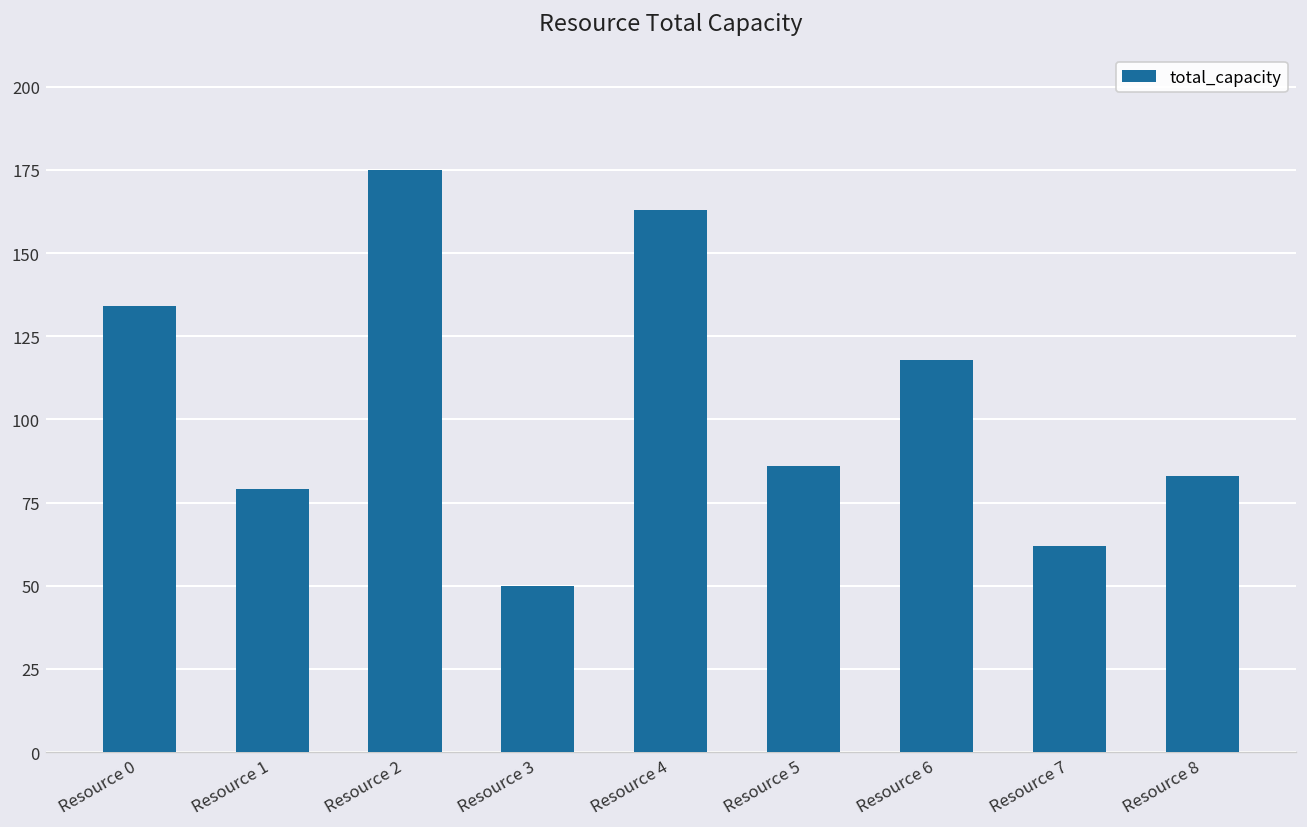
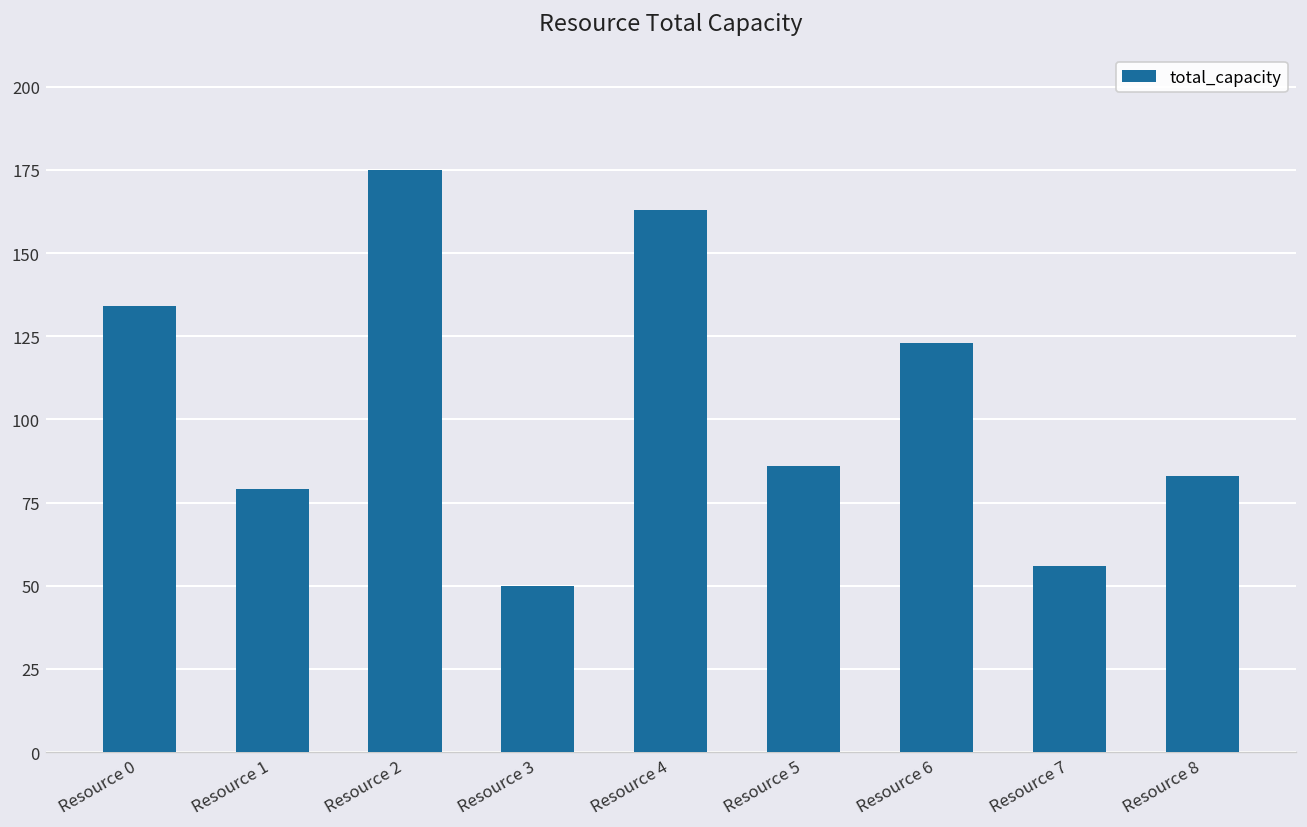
Resource 6: 118 -> 123
Resource 7: 62 -> 56
